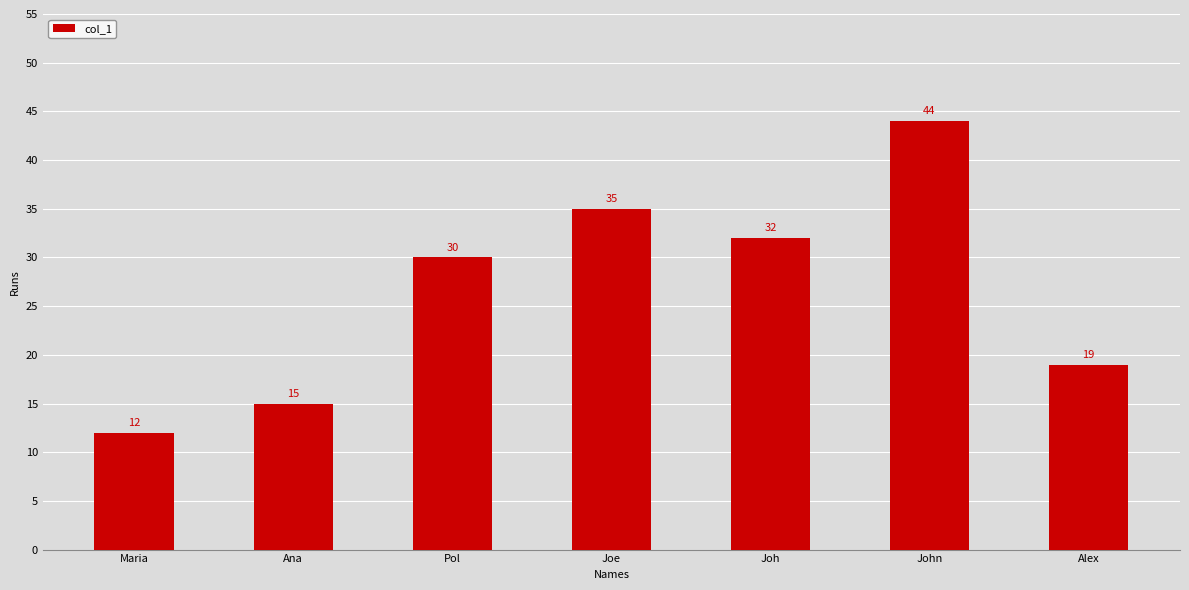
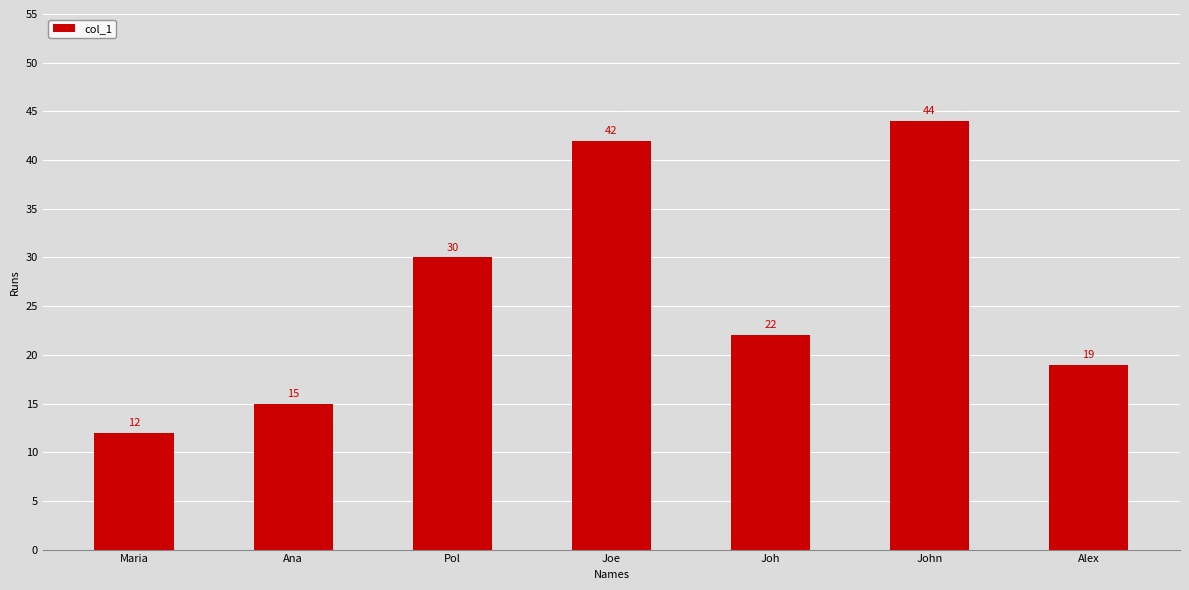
Joe: 35 -> 42
Joh: 32 -> 22
